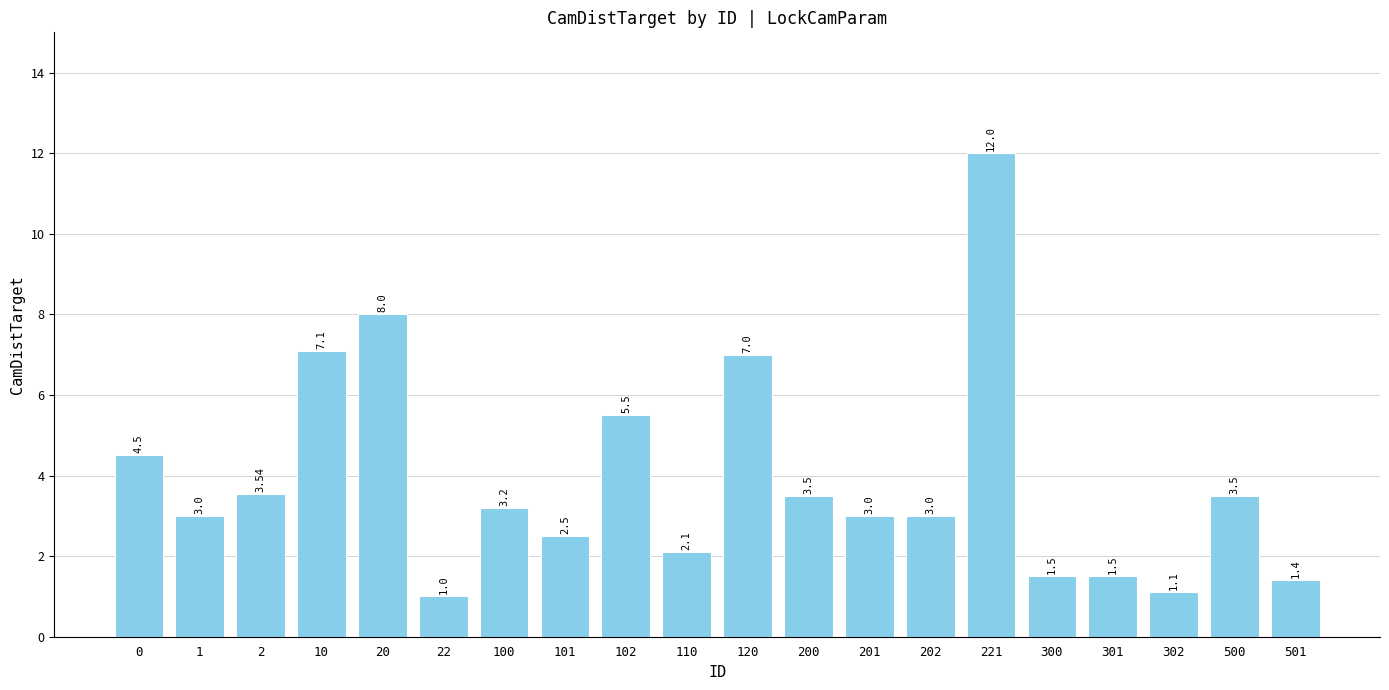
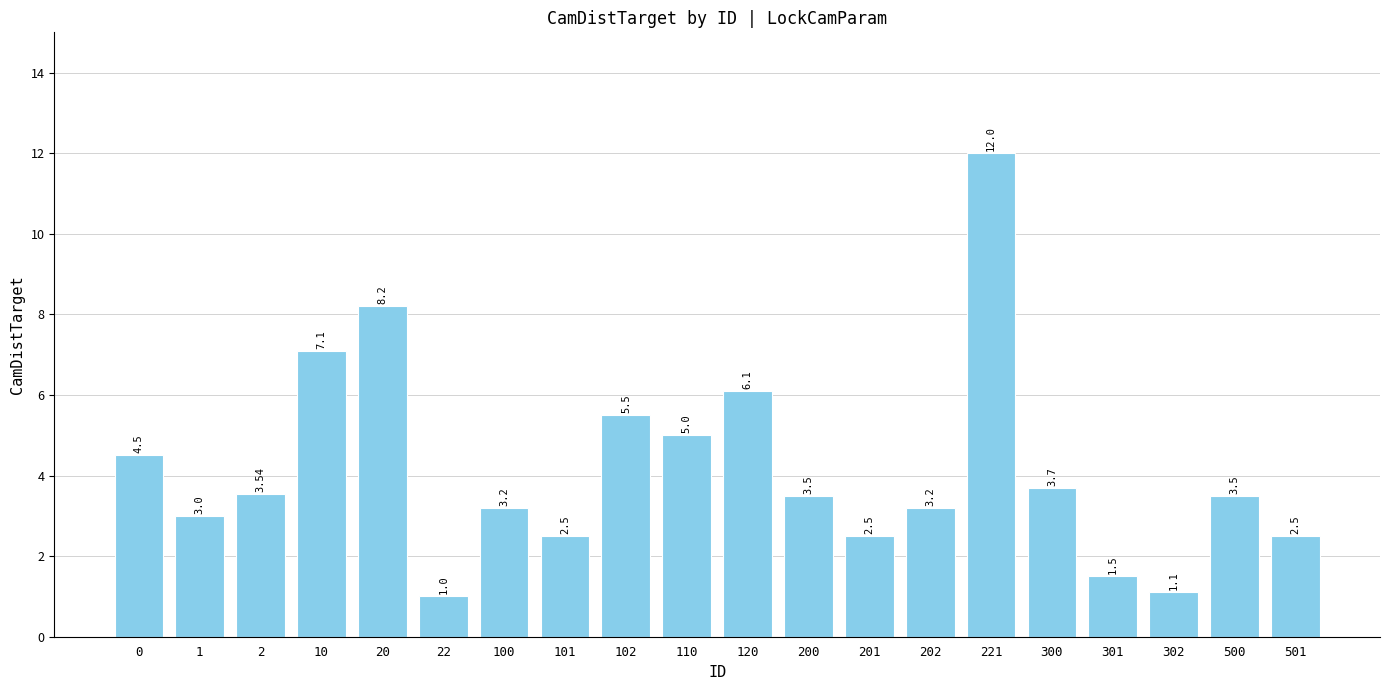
20: 8.0 -> 8.2
110: 2.1 -> 5.0
120: 7.0 -> 6.1
201: 3.0 -> 2.5
202: 3.0 -> 3.2
300: 1.5 -> 3.7
501: 1.4 -> 2.5
